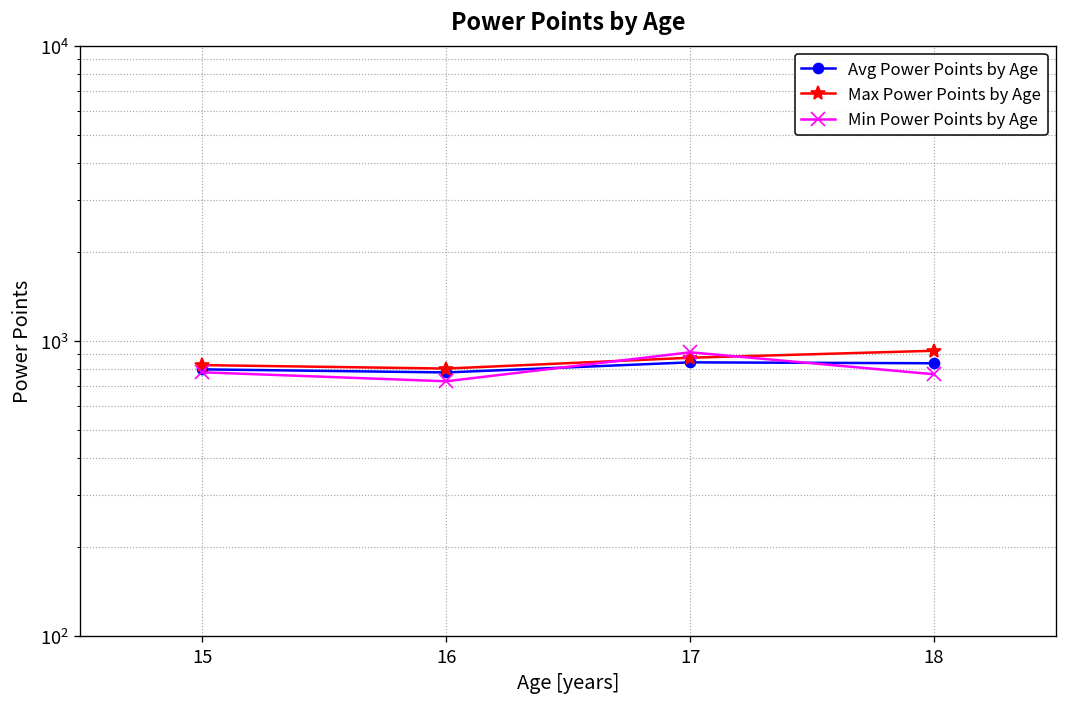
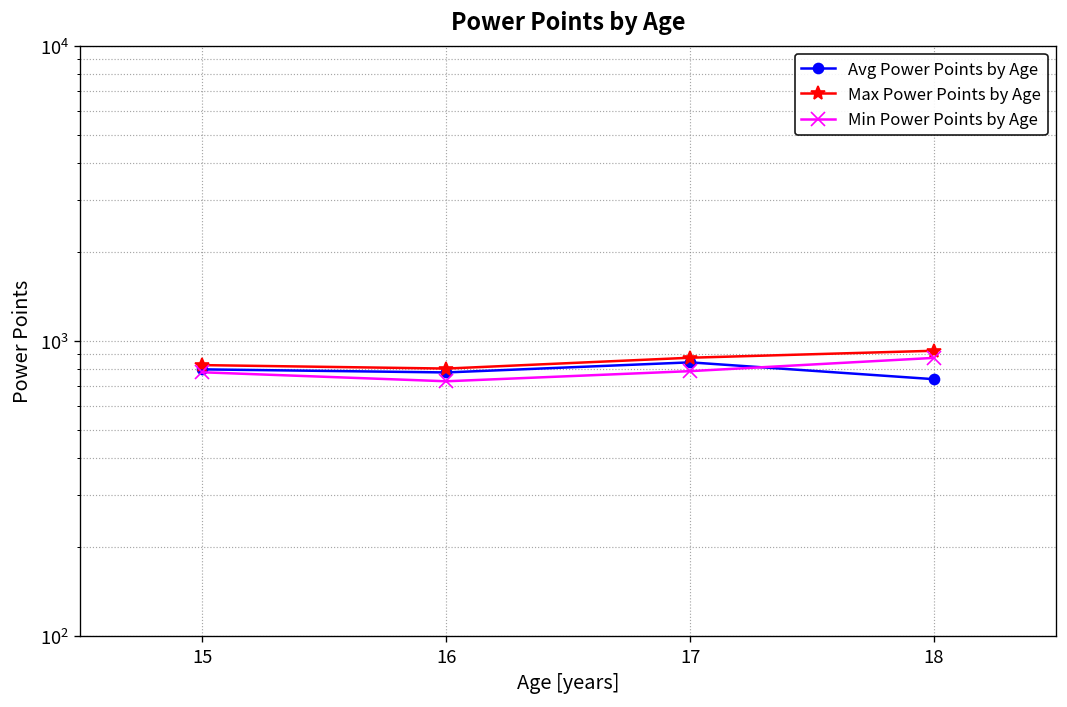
Min Power Points by Age, 17: 910 -> 790
Avg Power Points by Age, 18: 840 -> 740
Min Power Points by Age, 18: 770 -> 880
